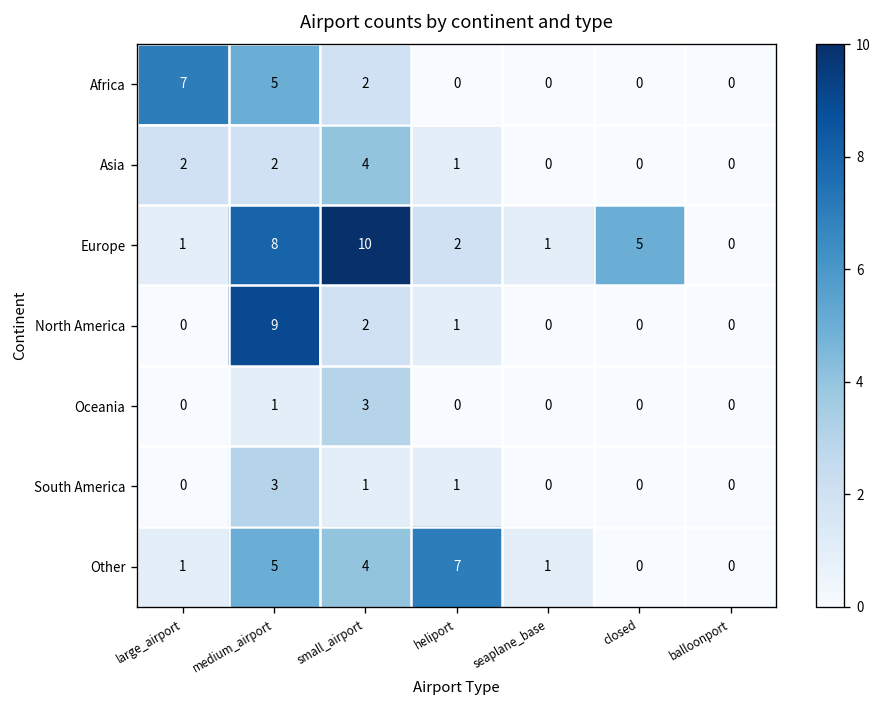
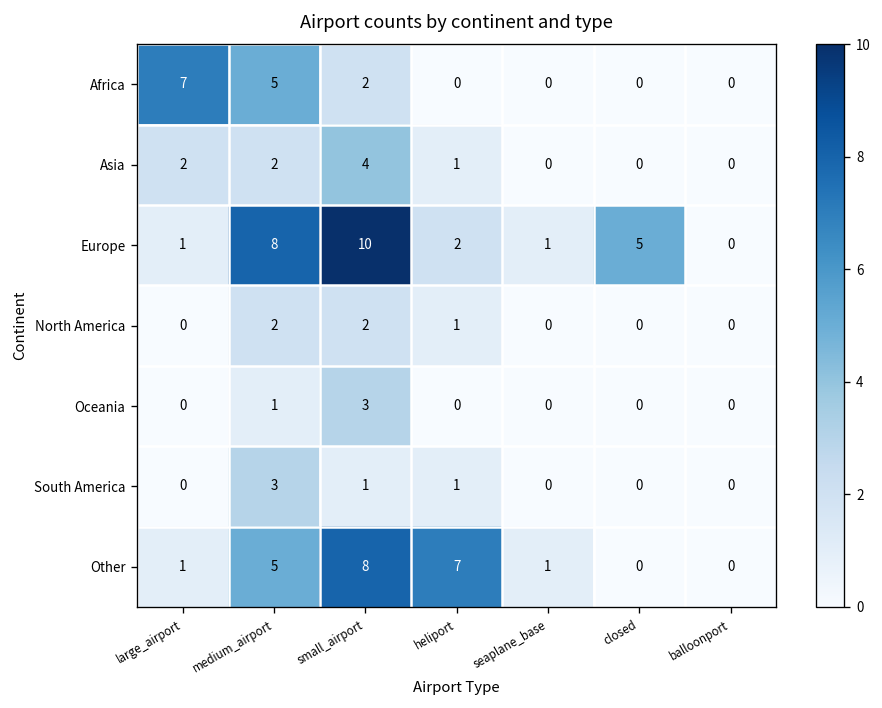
North America, medium_airport: 9 -> 2
Other, small_airport: 4 -> 8
